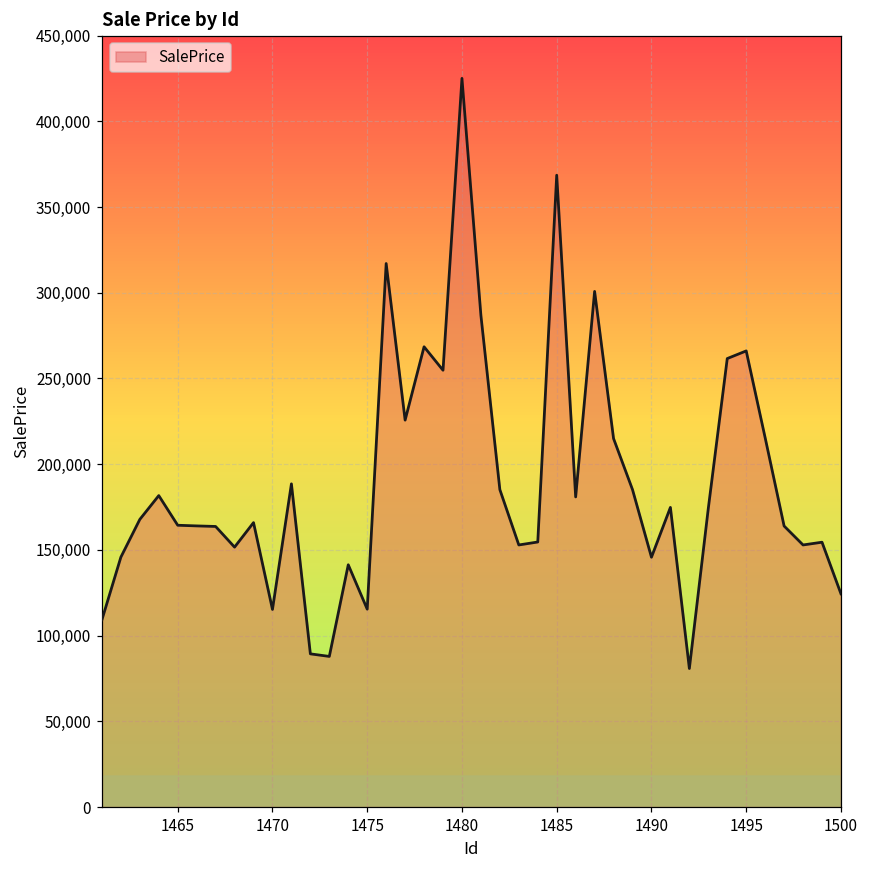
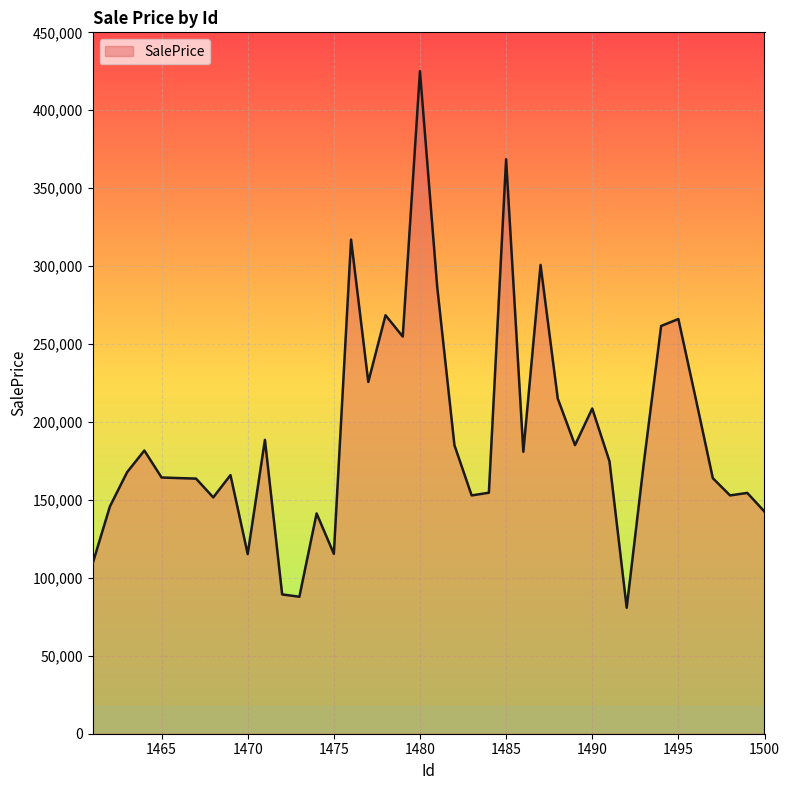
1490: 146,000 -> 209,000
1500: 124,000 -> 142,000
